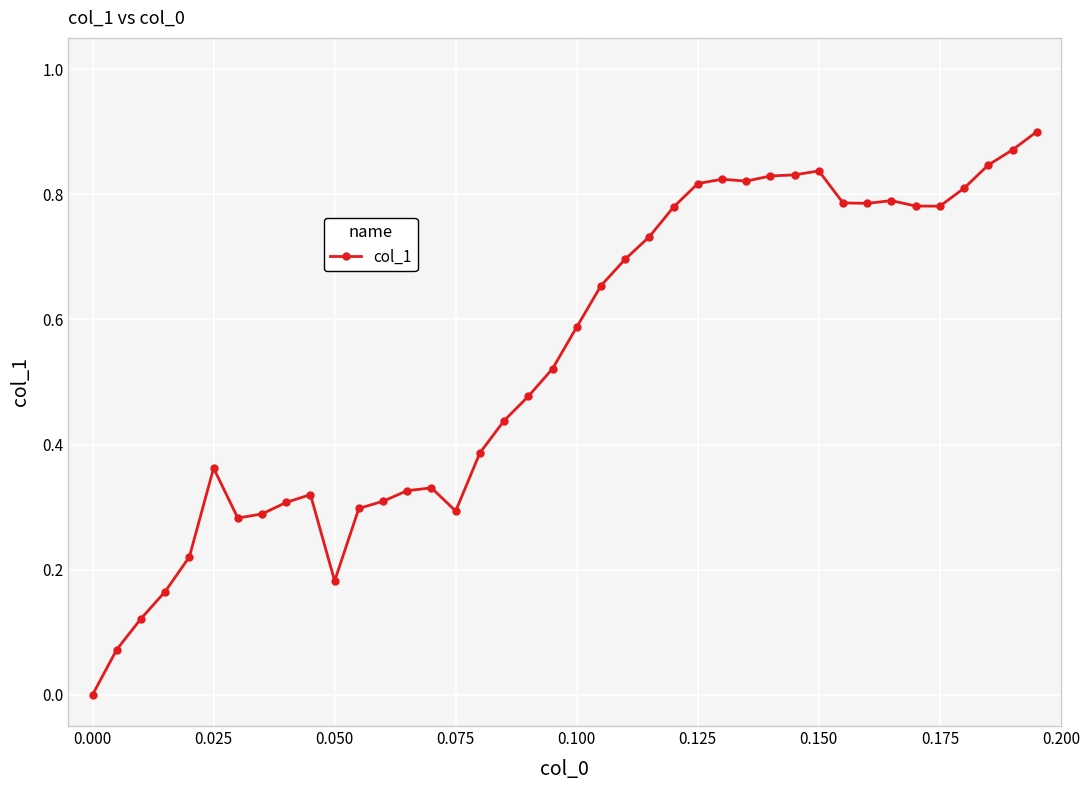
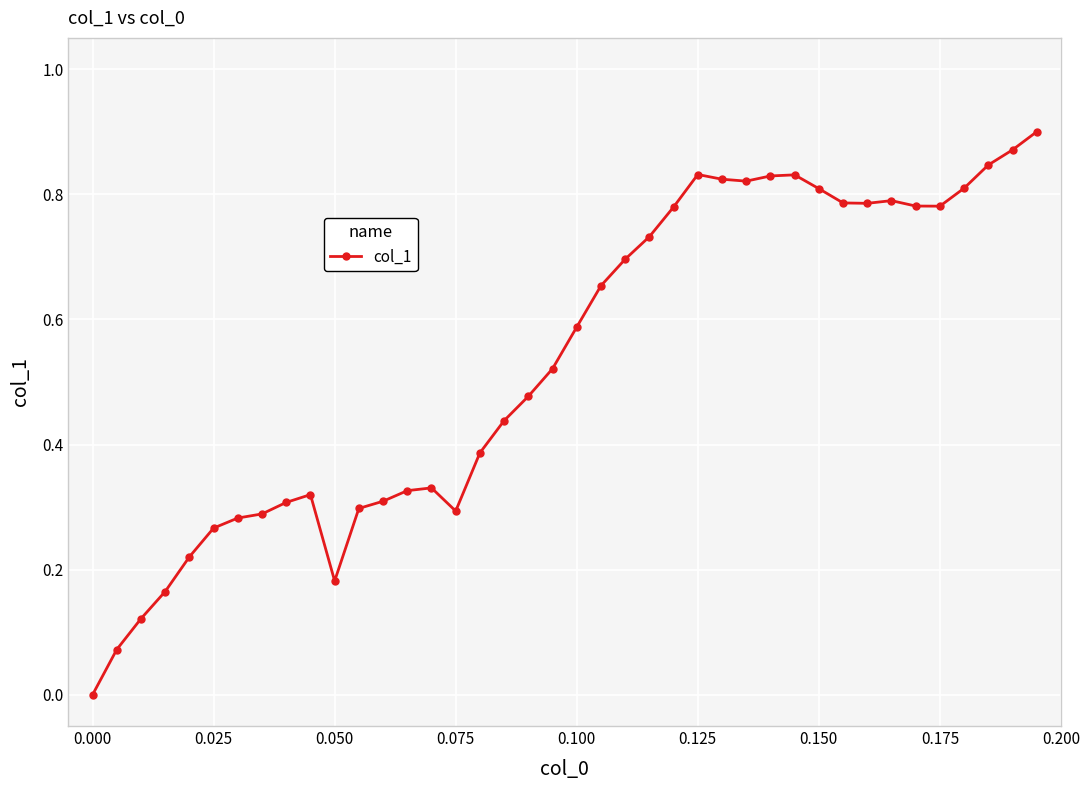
0.025: 0.36 -> 0.27
0.125: 0.82 -> 0.83
0.150: 0.84 -> 0.81
